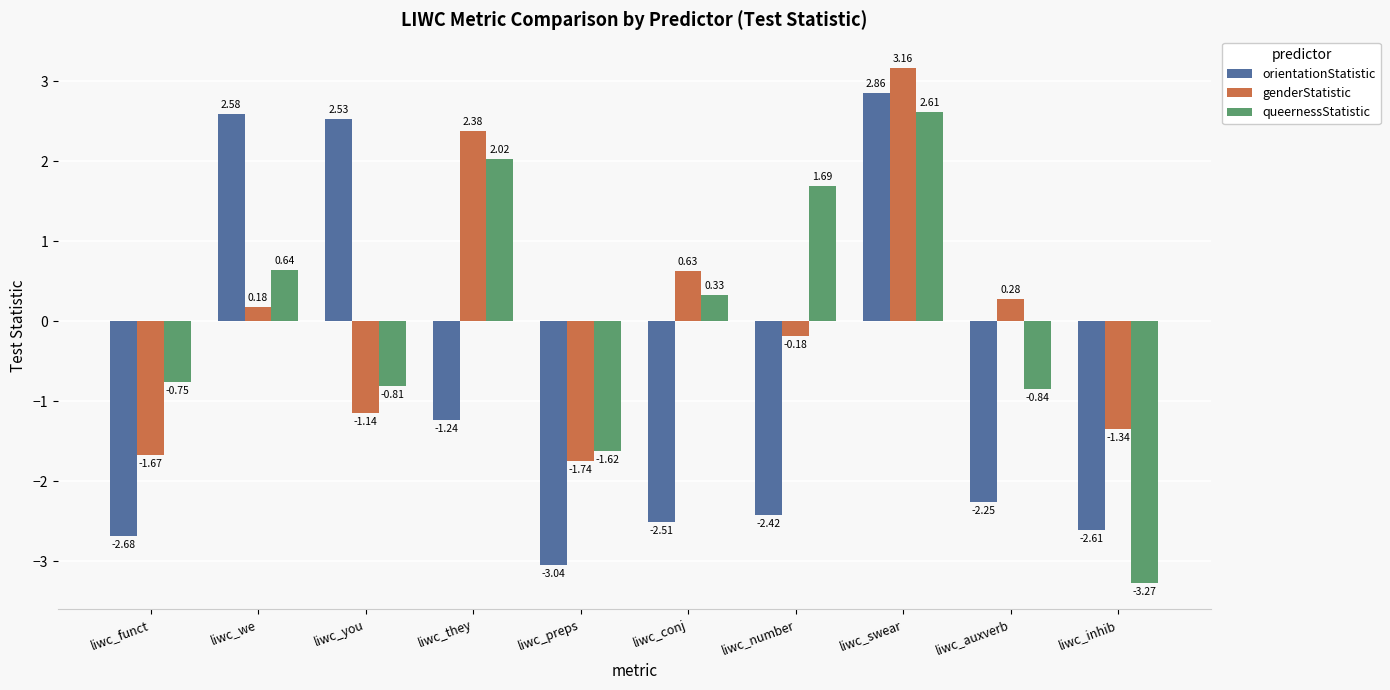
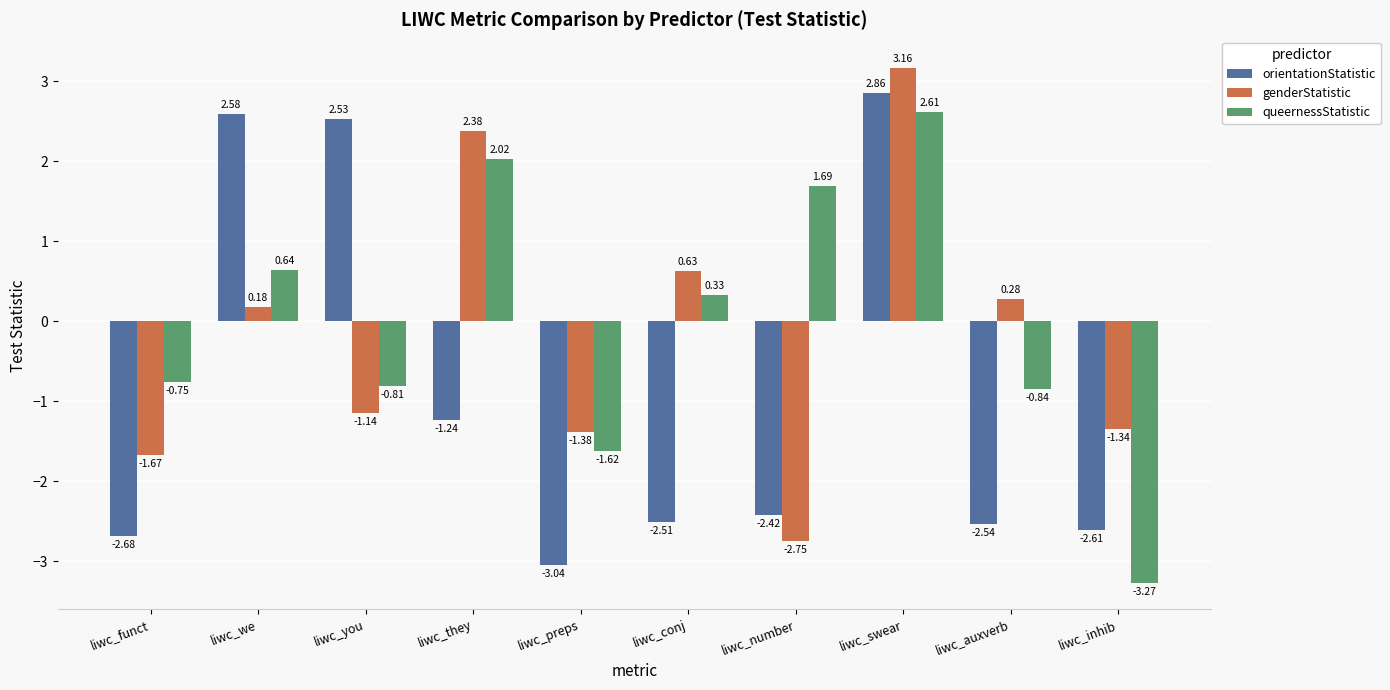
genderStatistic, liwc_preps: -1.74 -> -1.38
genderStatistic, liwc_number: -0.18 -> -2.75
orientationStatistic, liwc_auxverb: -2.25 -> -2.54
